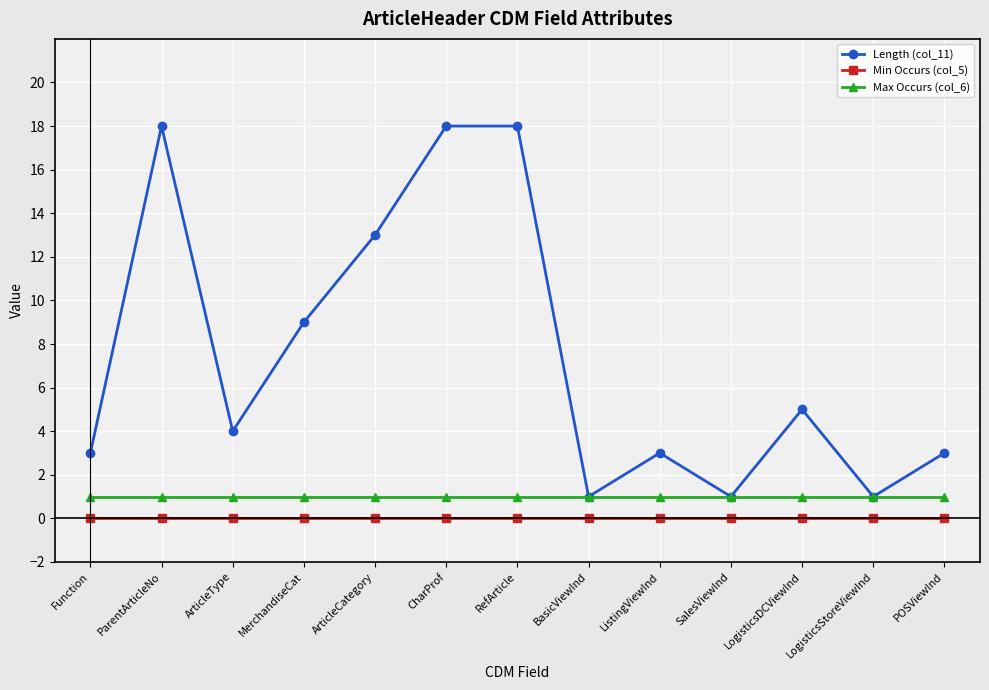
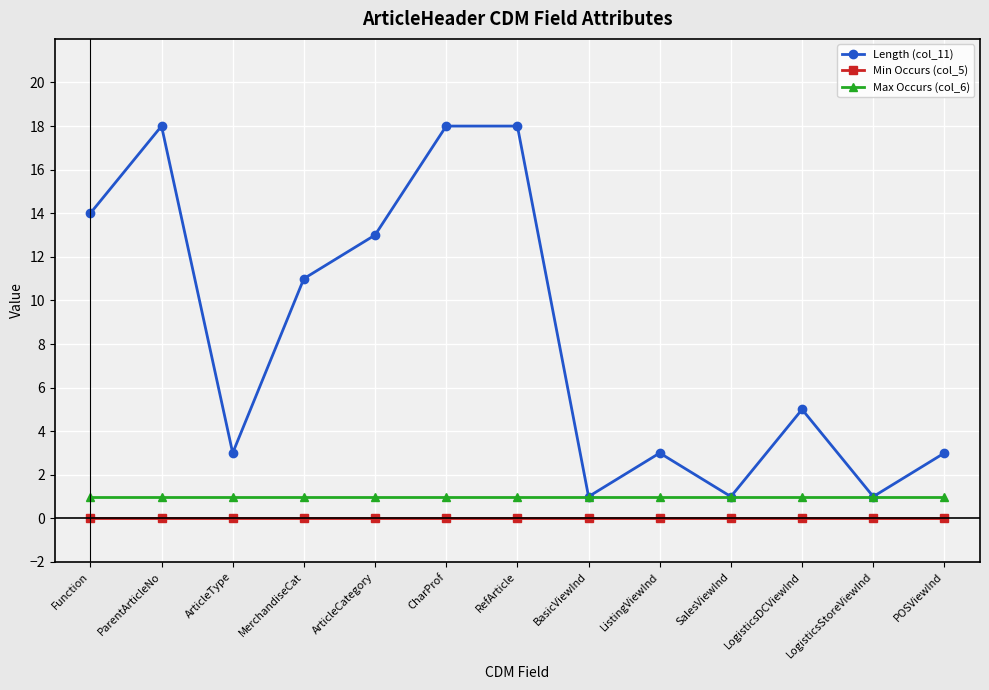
Length (col_11), Function: 3 -> 14
Length (col_11), ArticleType: 4 -> 3
Length (col_11), MerchandiseCat: 9 -> 11
